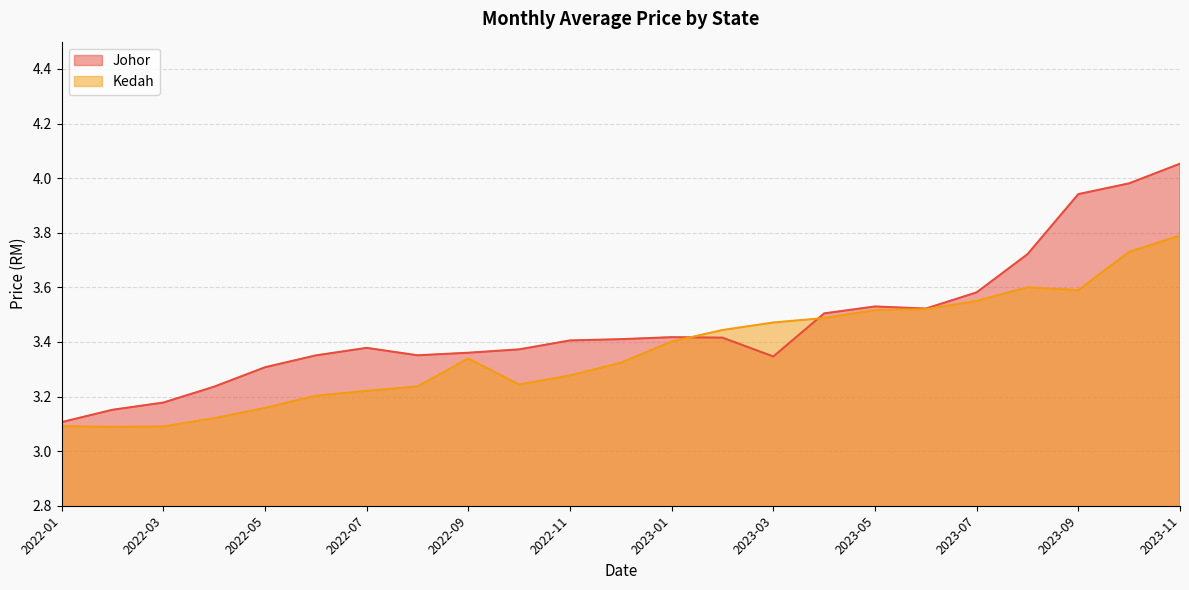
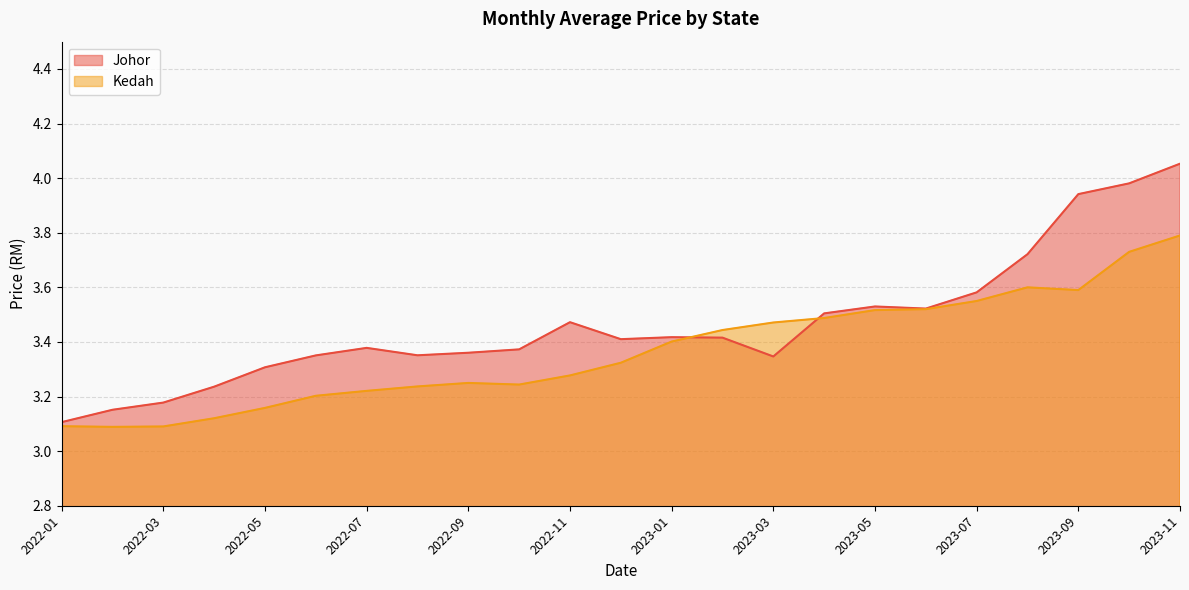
Kedah, 2022-09: 3.34 -> 3.25
Johor, 2022-11: 3.41 -> 3.47
